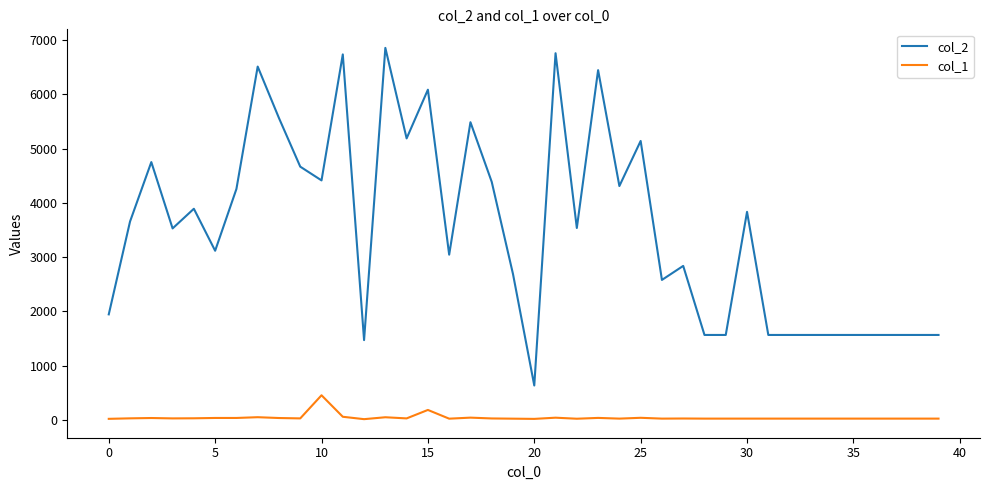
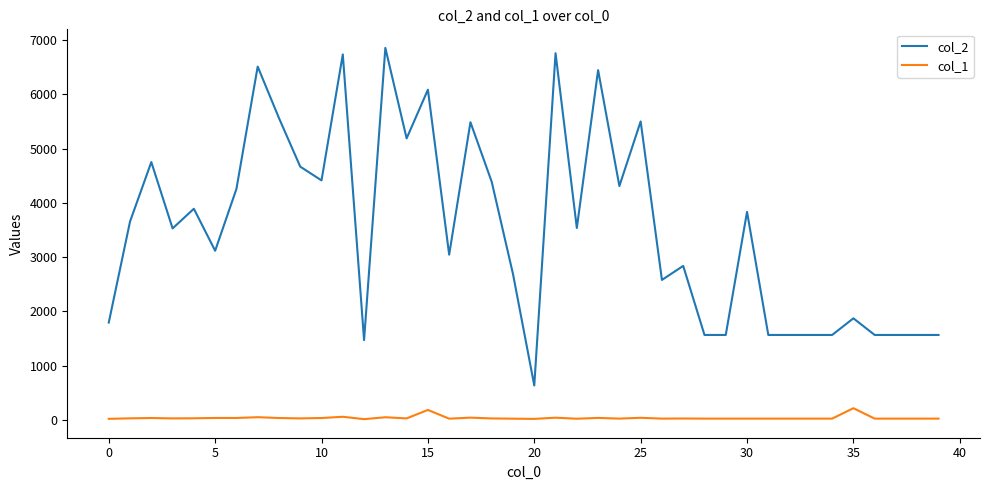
col_2, 0: 1900 -> 1800
col_1, 10: 500 -> 0
col_2, 25: 5100 -> 5500
col_2, 35: 1600 -> 1900
col_1, 35: 0 -> 200
